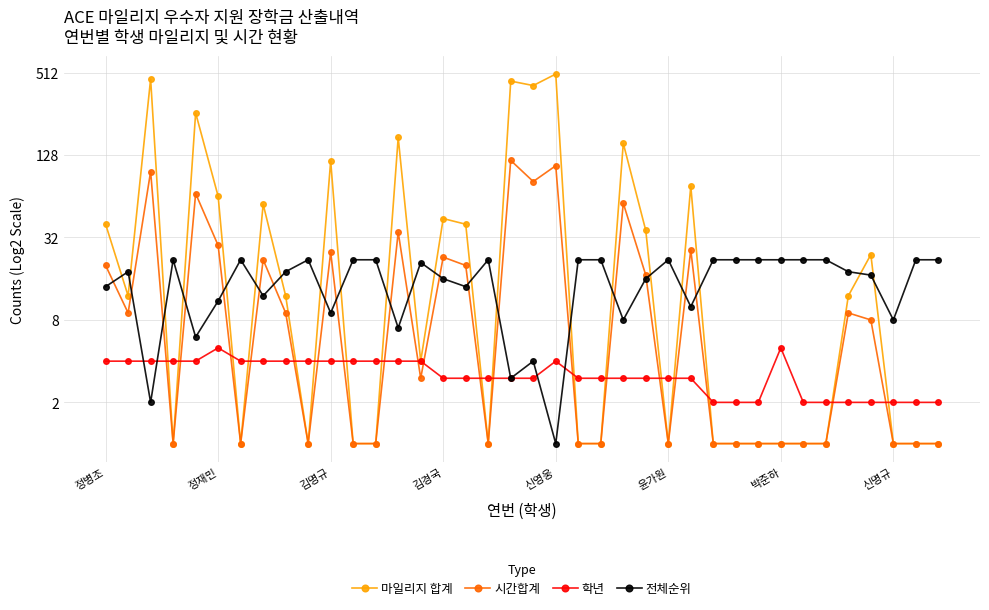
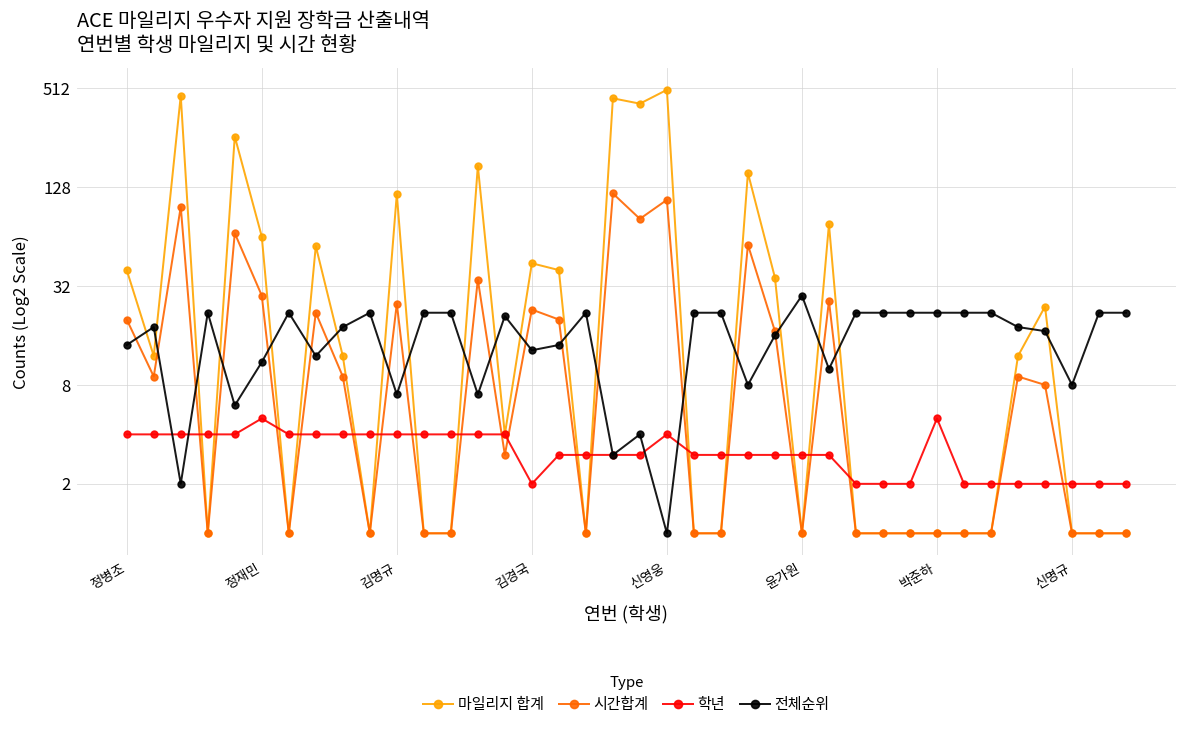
전체순위, 김명규: 9 -> 7
학년, 김경국: 3 -> 2
전체순위, 김경국: 16 -> 13
전체순위, 윤가원: 22 -> 28
